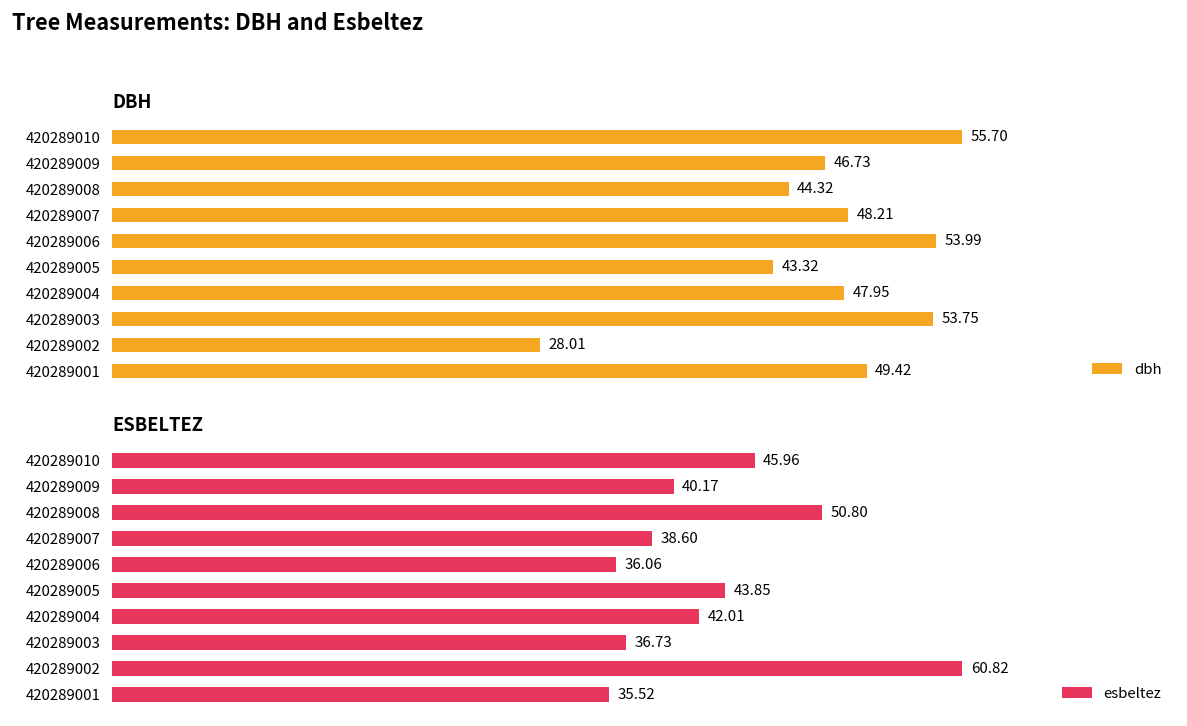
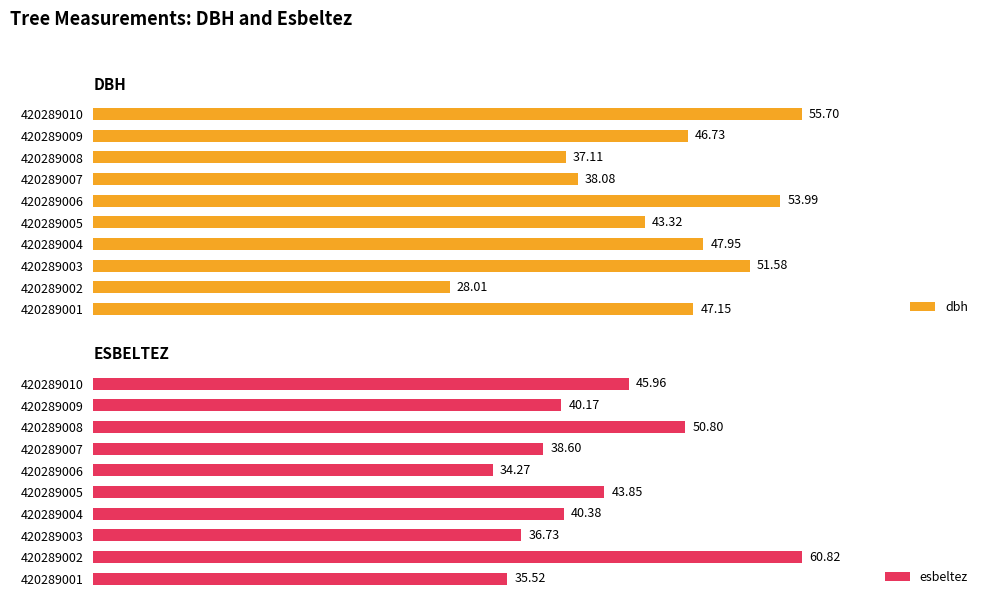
DBH, 420289008: 44.32 -> 37.11
DBH, 420289007: 48.21 -> 38.08
DBH, 420289003: 53.75 -> 51.58
DBH, 420289001: 49.42 -> 47.15
ESBELTEZ, 420289006: 36.06 -> 34.27
ESBELTEZ, 420289004: 42.01 -> 40.38
